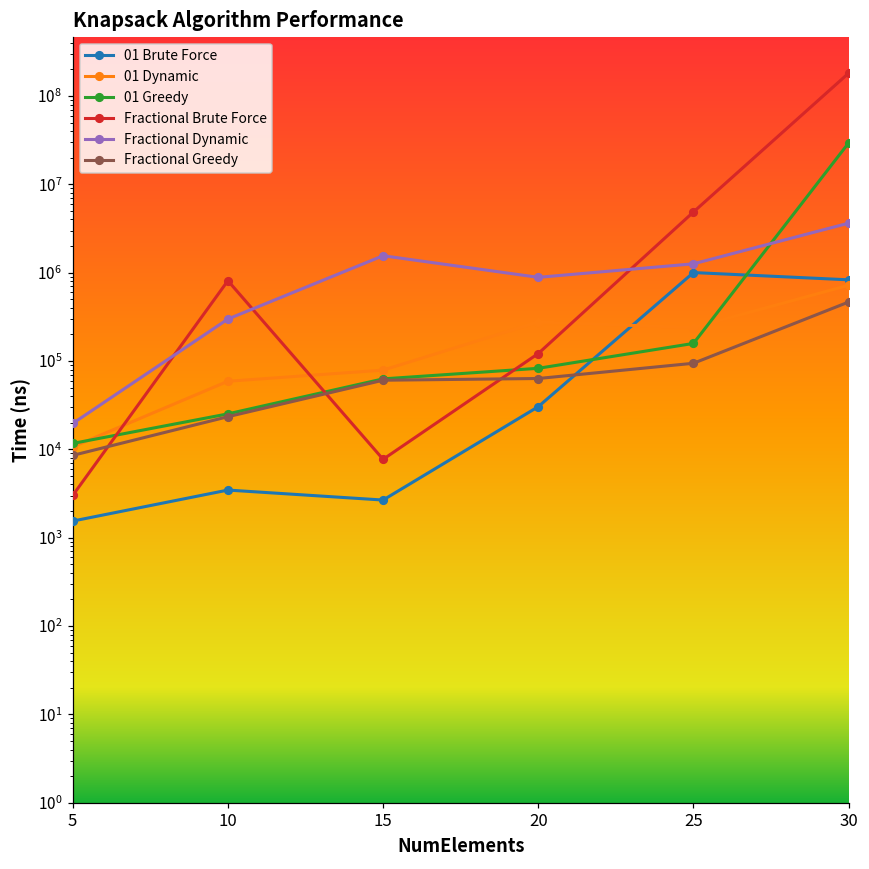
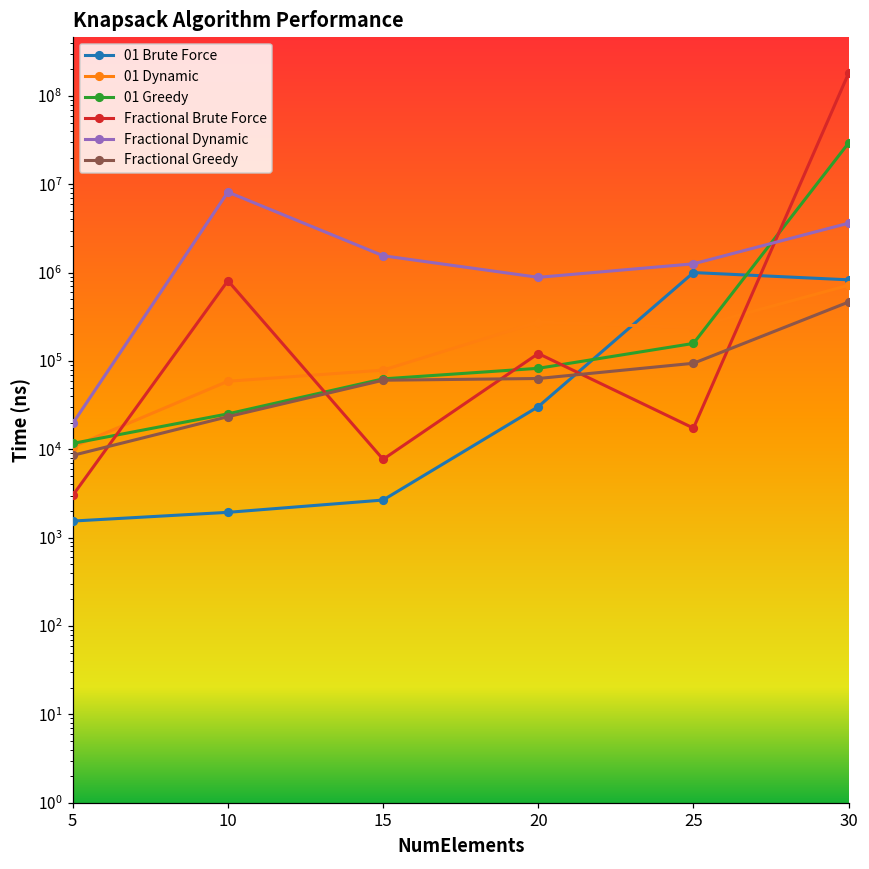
01 Brute Force, 10: 3500 -> 1900
Fractional Dynamic, 10: 300000 -> 8000000
Fractional Brute Force, 25: 5000000 -> 17000
